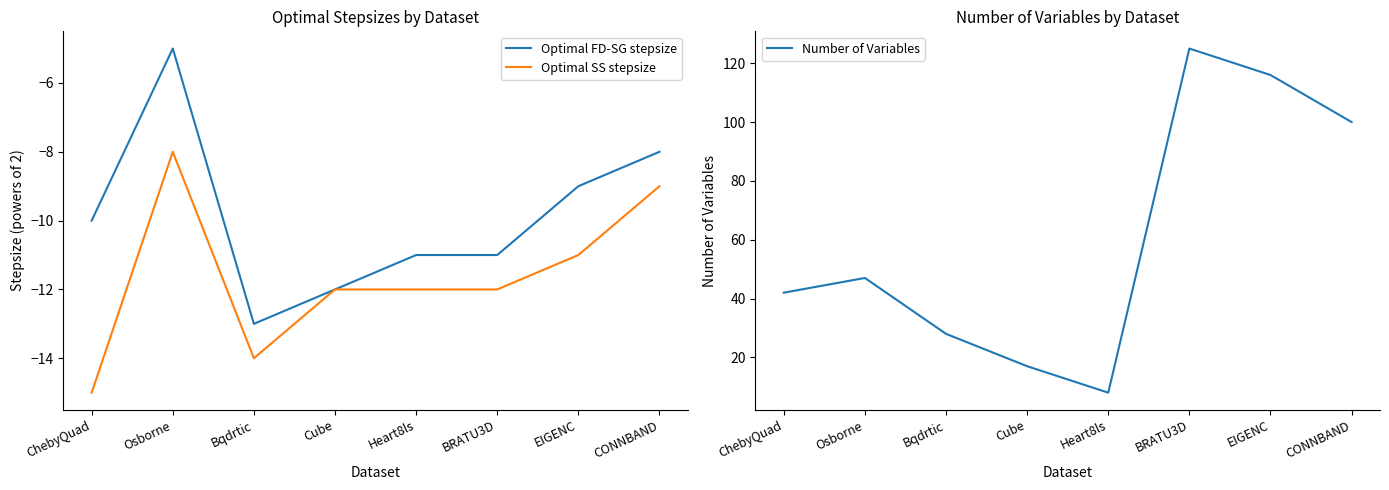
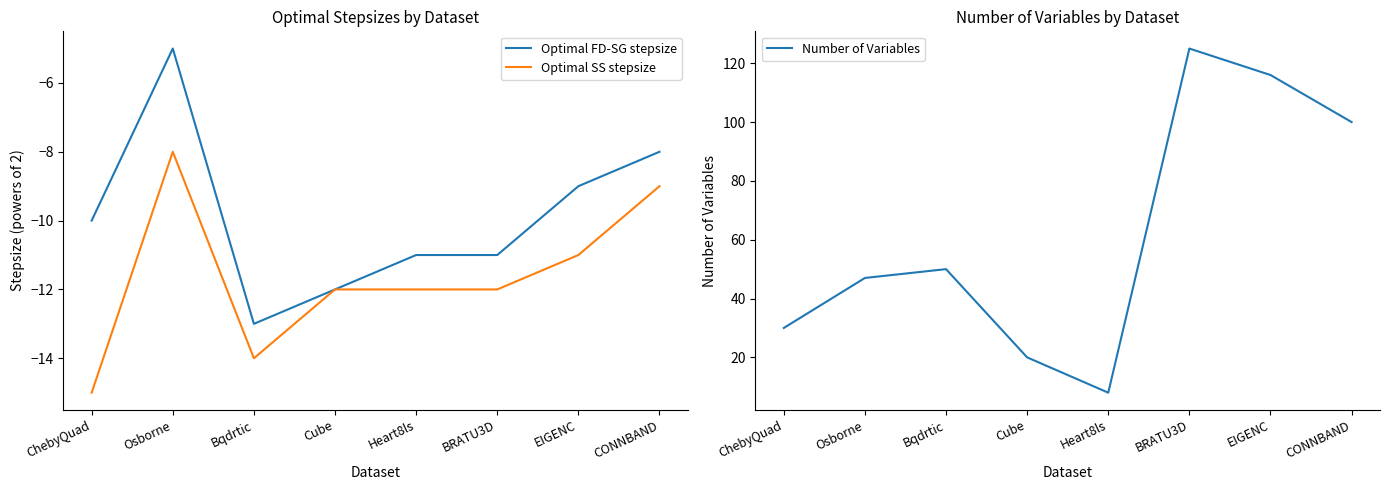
Number of Variables by Dataset, ChebyQuad: 42 -> 30
Number of Variables by Dataset, Bqdrtic: 28 -> 50
Number of Variables by Dataset, Cube: 17 -> 20
